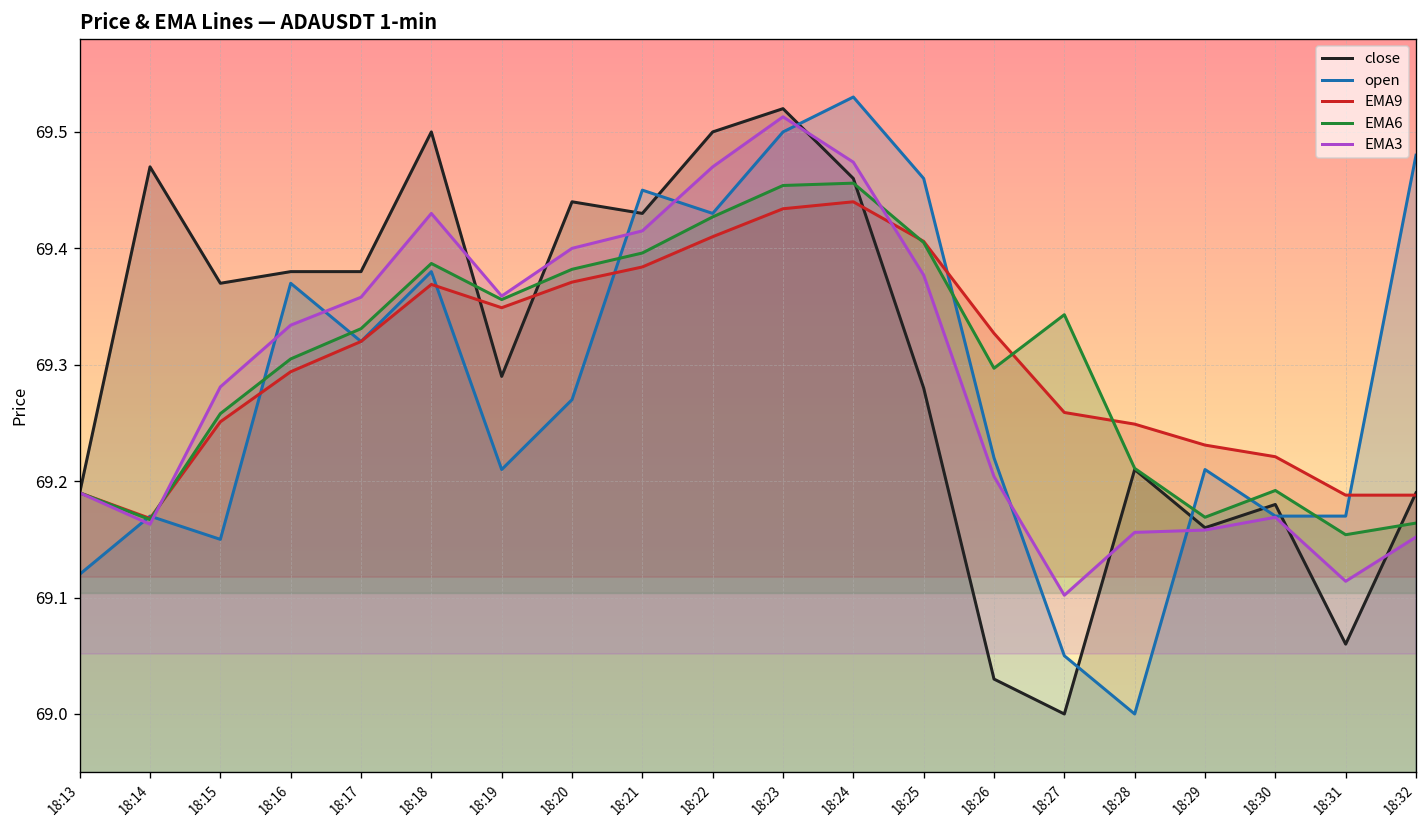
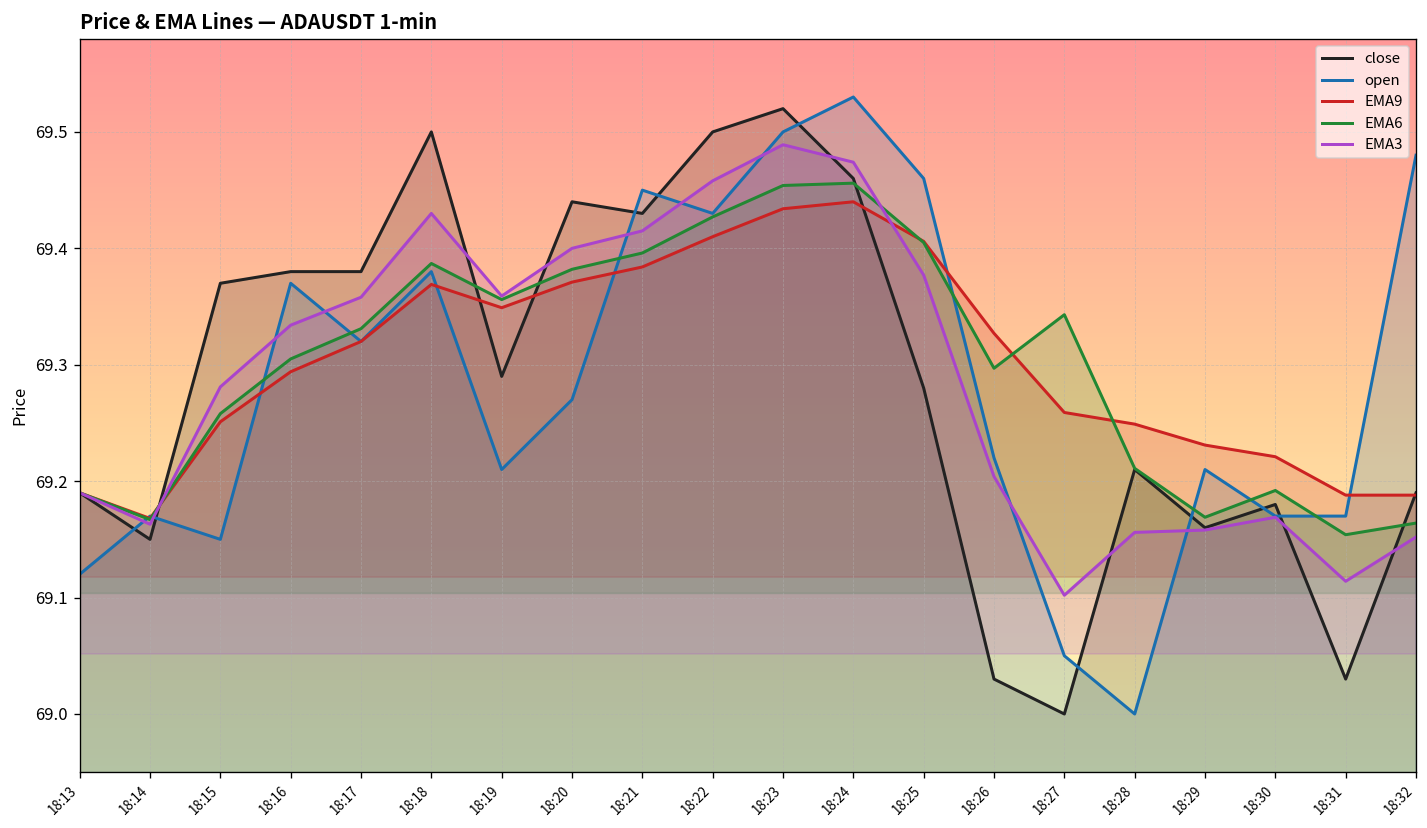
close, 18:14: 69.47 -> 69.15
EMA3, 18:22: 69.47 -> 69.46
EMA3, 18:23: 69.51 -> 69.49
close, 18:31: 69.06 -> 69.03
